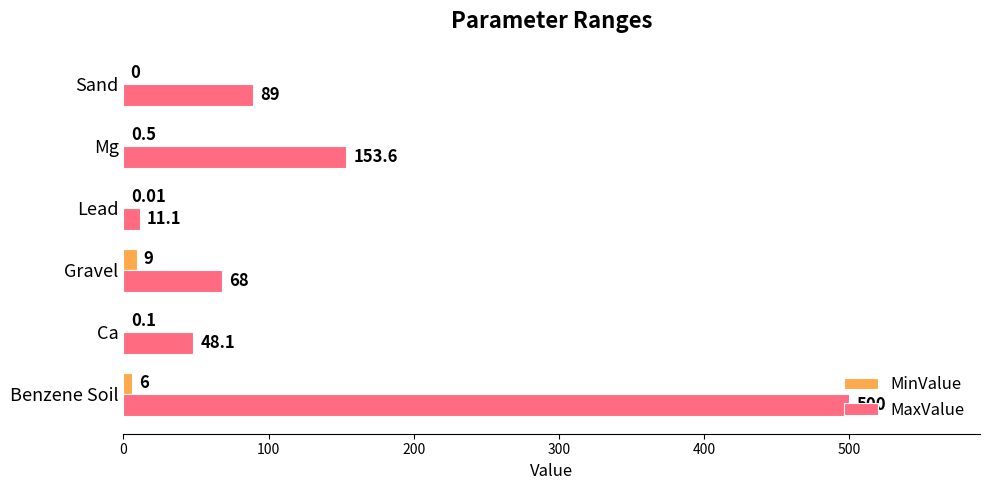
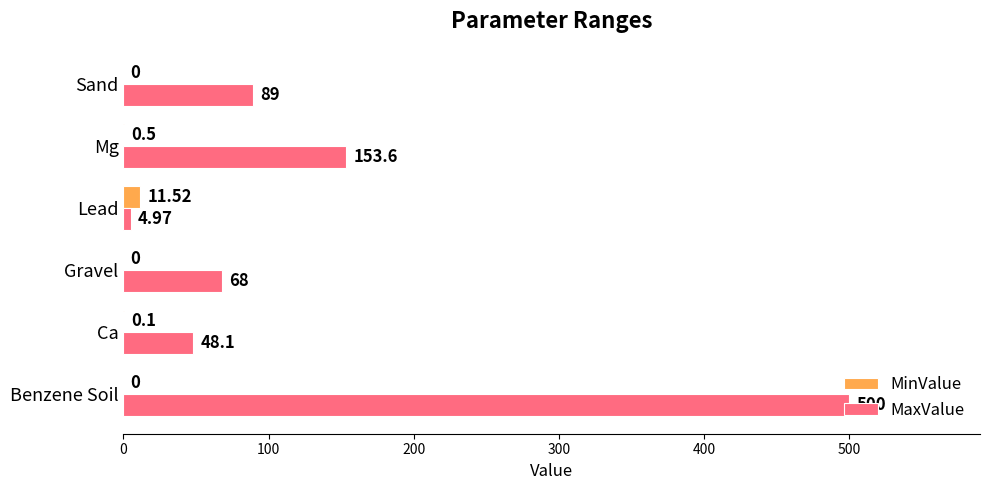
MinValue, Lead: 0.01 -> 11.52
MaxValue, Lead: 11.1 -> 4.97
MinValue, Gravel: 9 -> 0
MinValue, Benzene Soil: 6 -> 0
